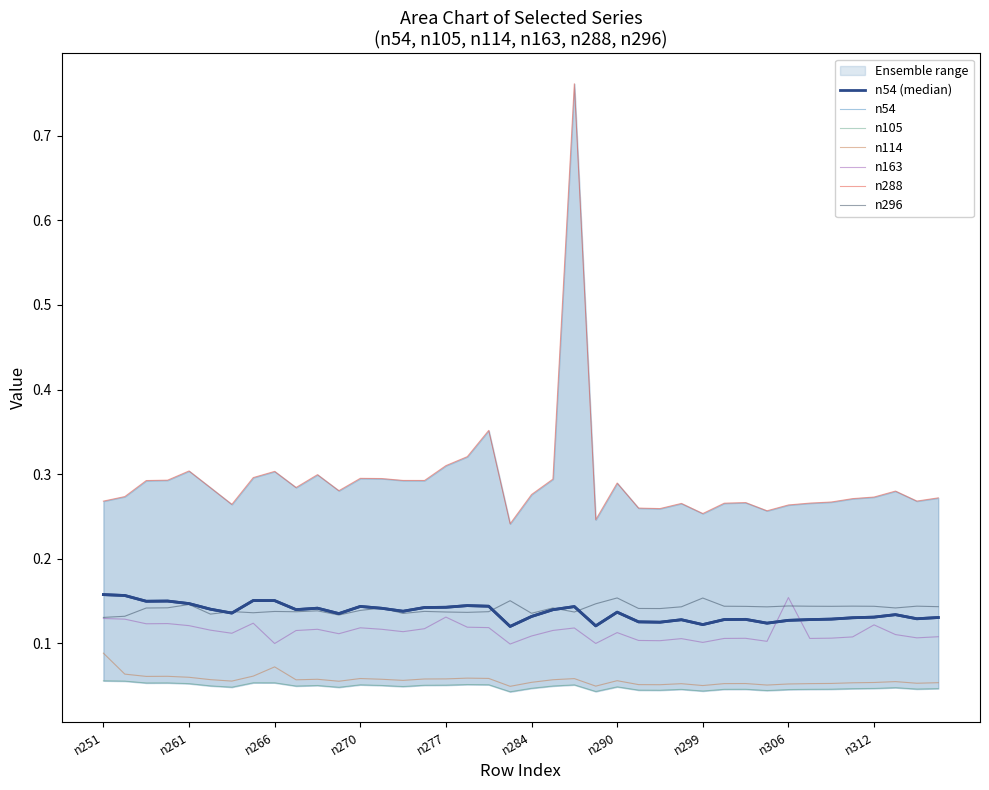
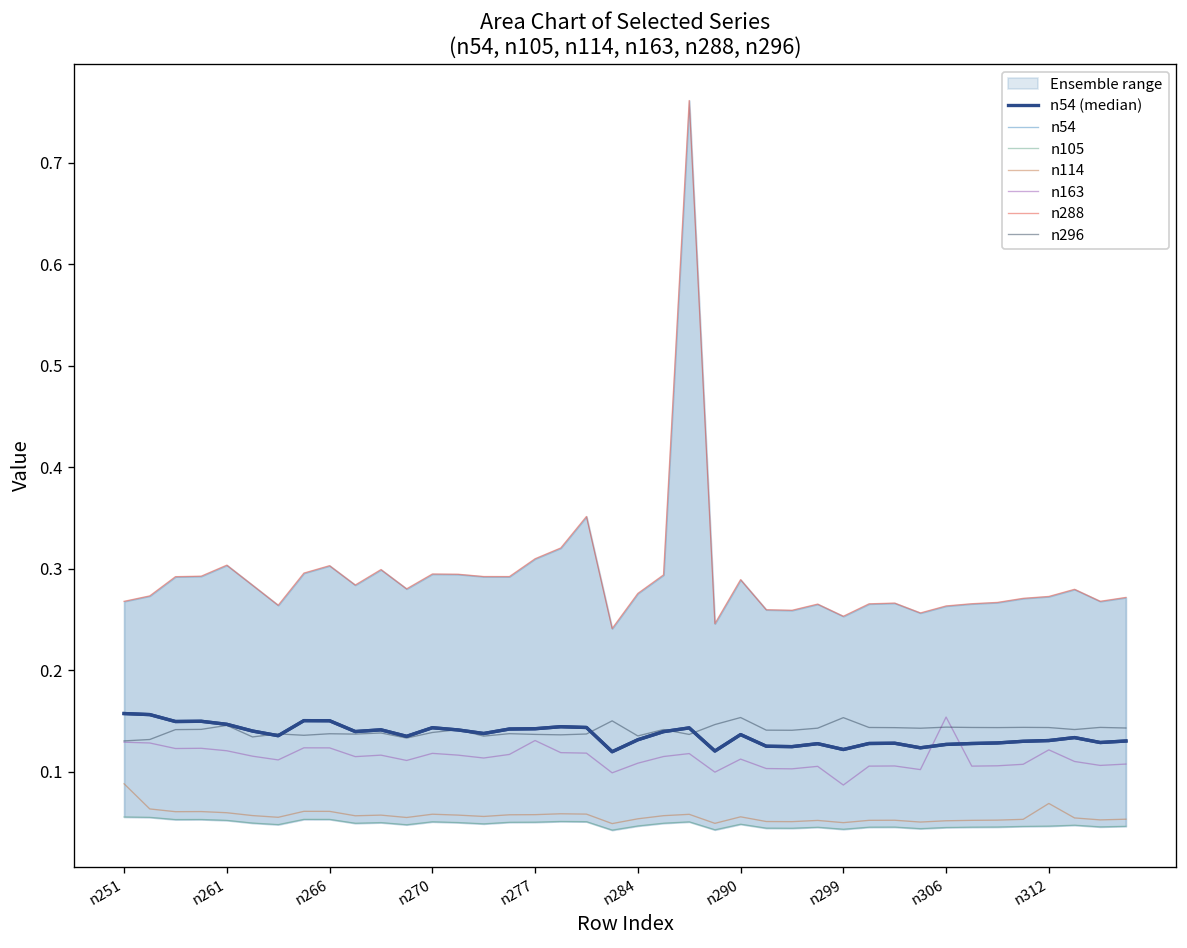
n114, n266: 0.07 -> 0.06
n163, n266: 0.10 -> 0.12
n163, n299: 0.10 -> 0.09
n114, n312: 0.05 -> 0.07
